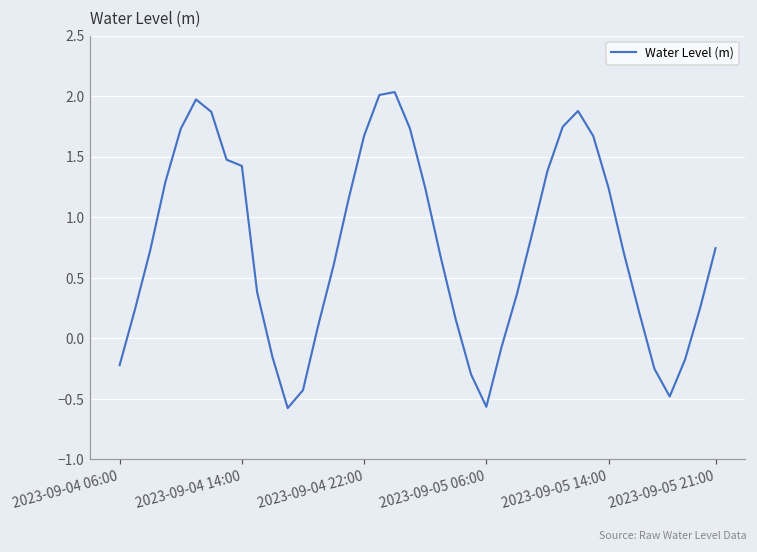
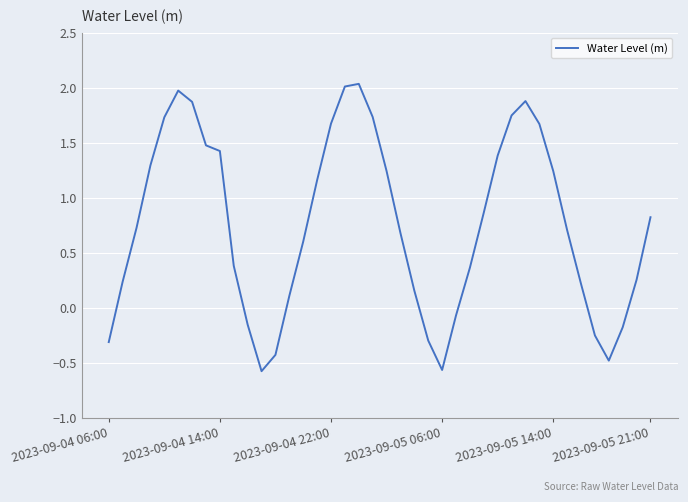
2023-09-04 06:00: -0.22 -> -0.31
2023-09-05 21:00: 0.75 -> 0.82
